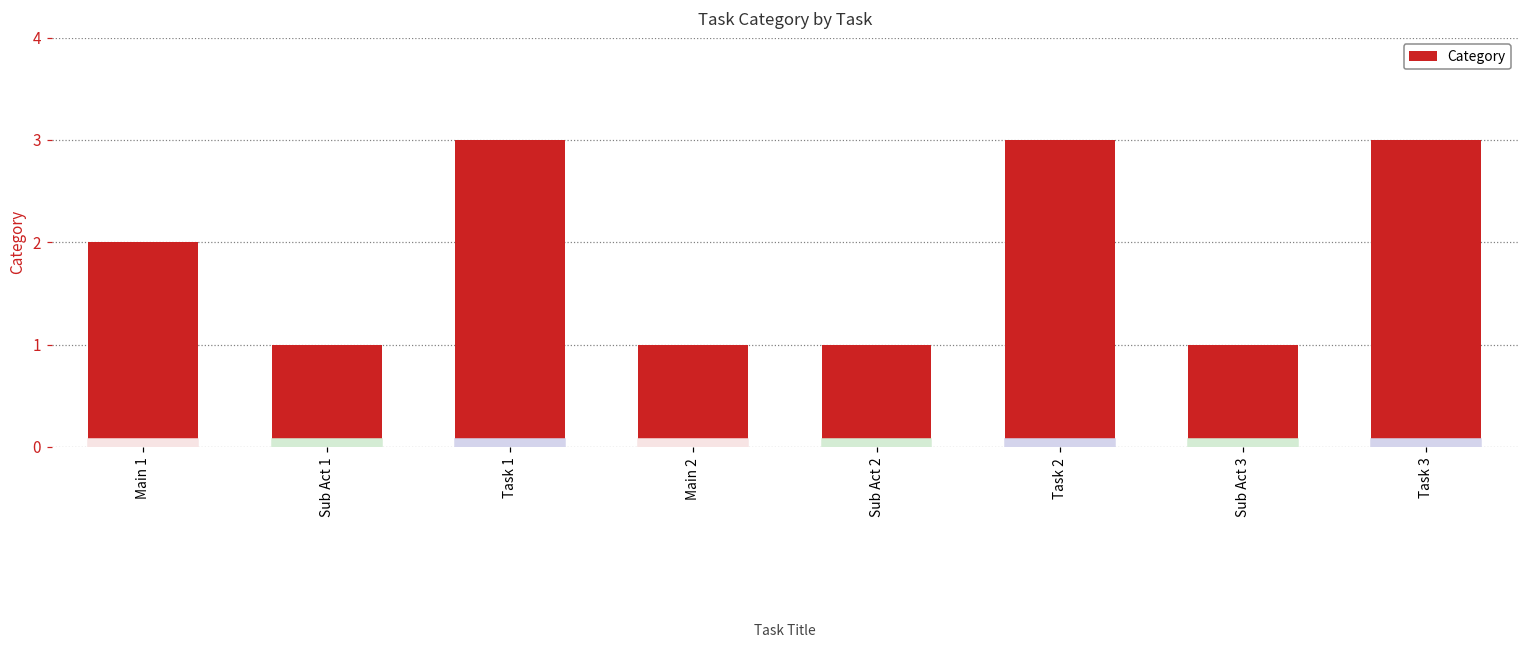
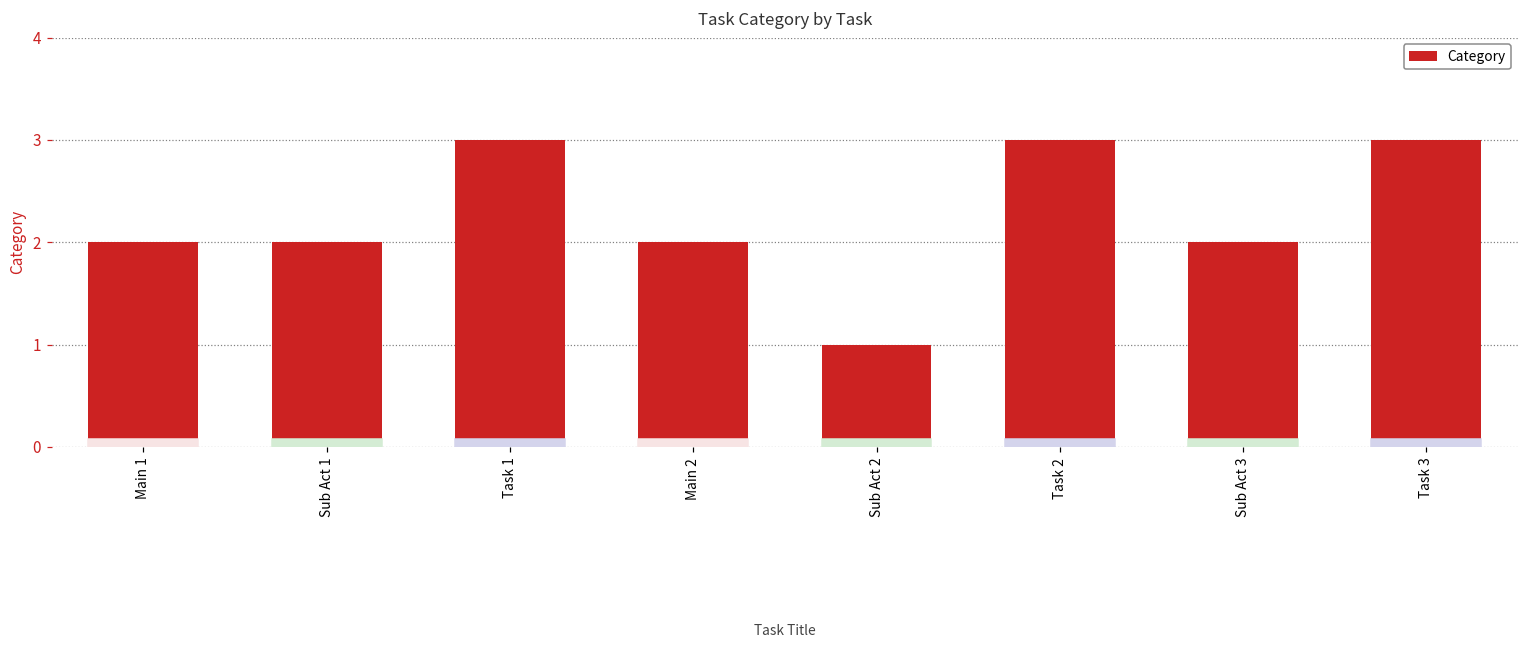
Sub Act 1: 1 -> 2
Main 2: 1 -> 2
Sub Act 3: 1 -> 2
